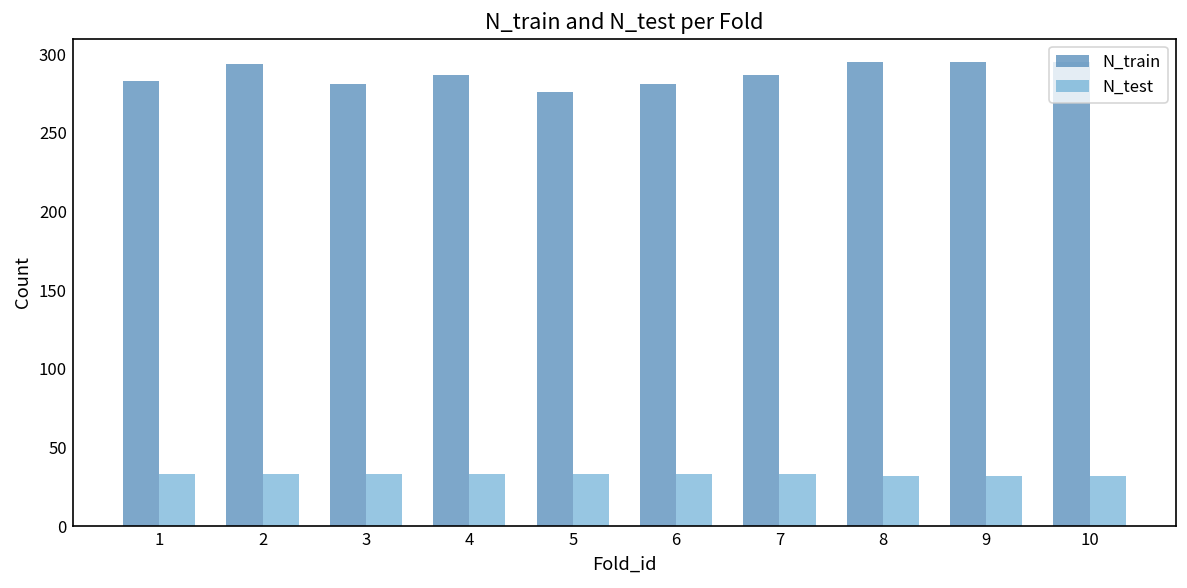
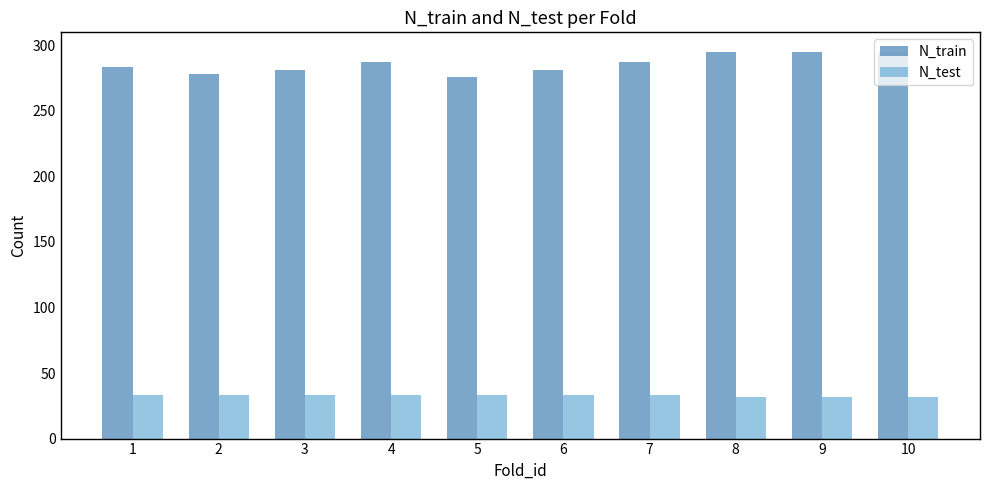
N_train, 2: 294 -> 278
